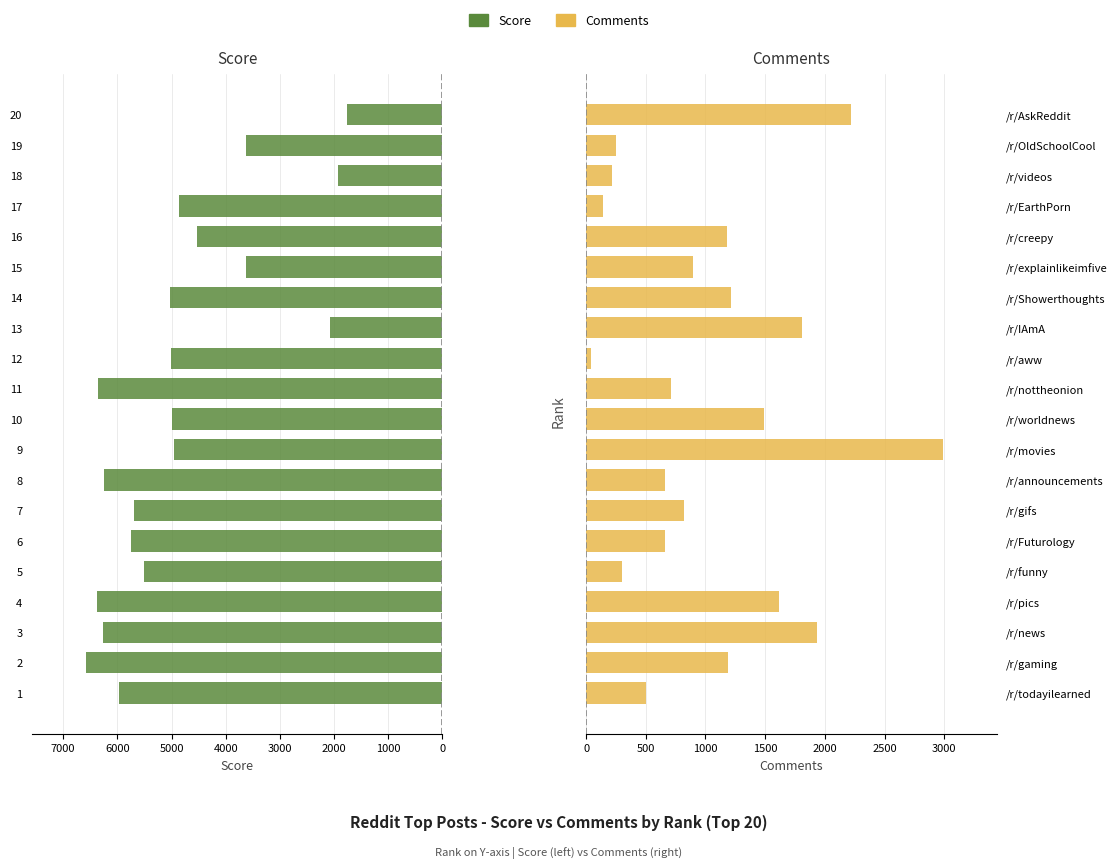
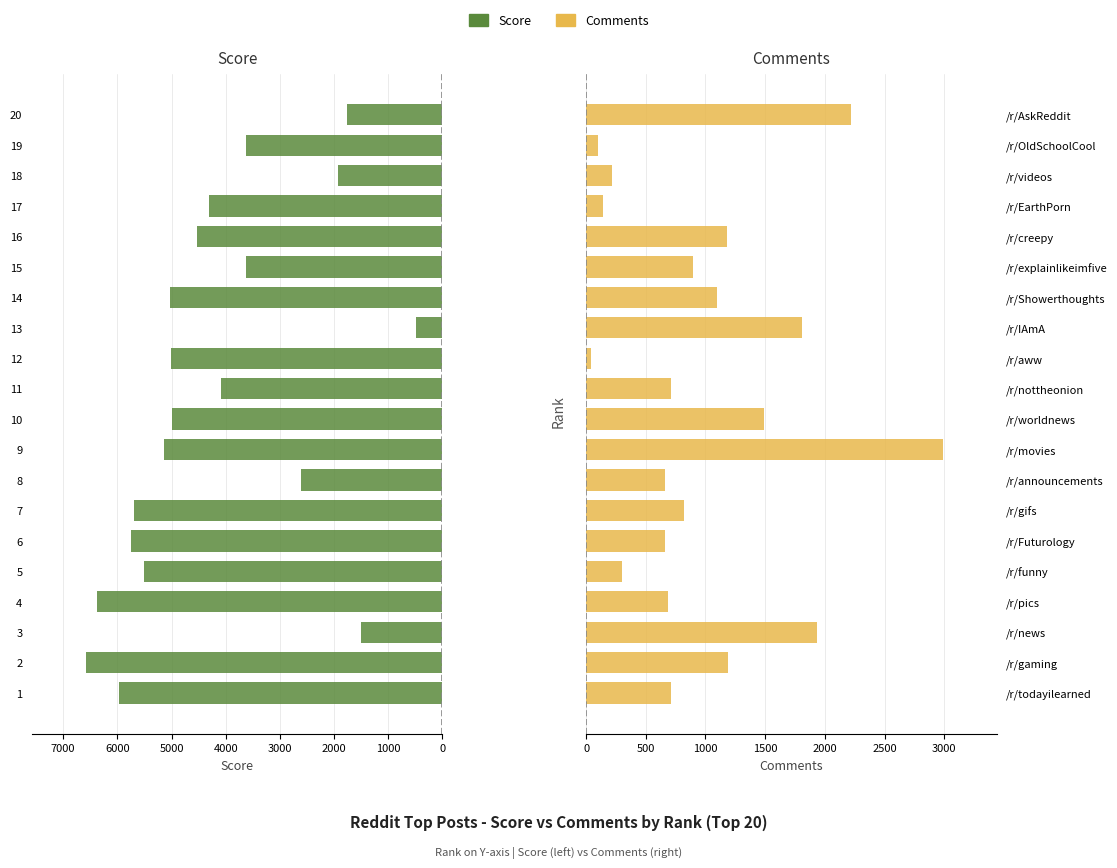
Score, 17: 4900 -> 4300
Score, 13: 2100 -> 500
Score, 11: 6400 -> 4100
Score, 9: 4900 -> 5100
Score, 8: 6200 -> 2600
Score, 3: 6300 -> 1500
Comments, /r/OldSchoolCool: 250 -> 100
Comments, /r/Showerthoughts: 1210 -> 1090
Comments, /r/pics: 1620 -> 690
Comments, /r/todayilearned: 500 -> 710
